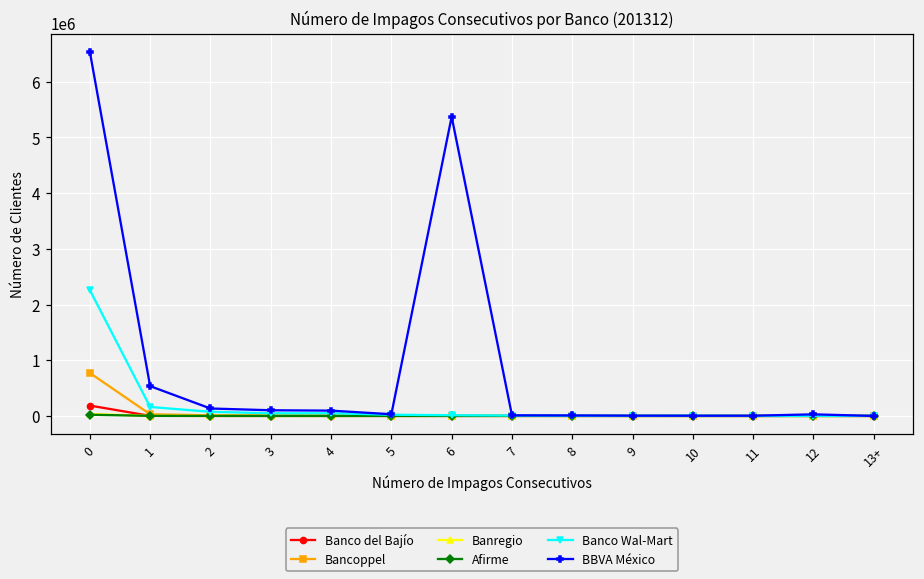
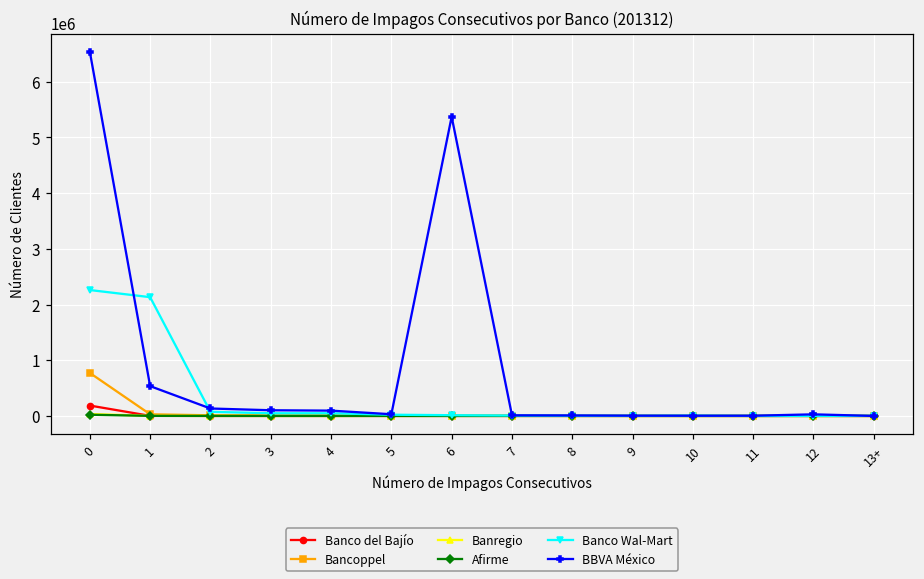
Banco Wal-Mart, 1: 200000 -> 2100000
